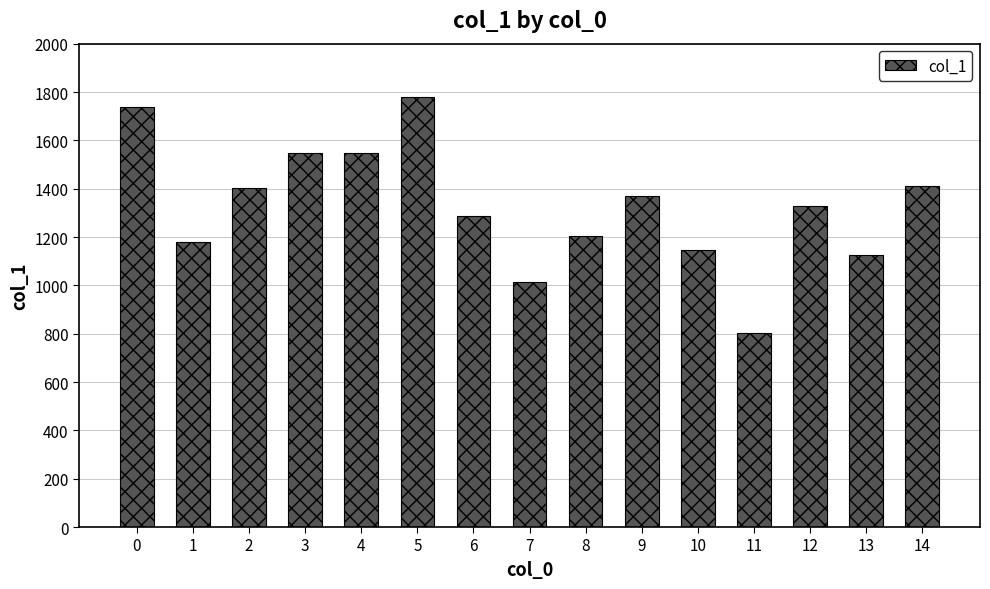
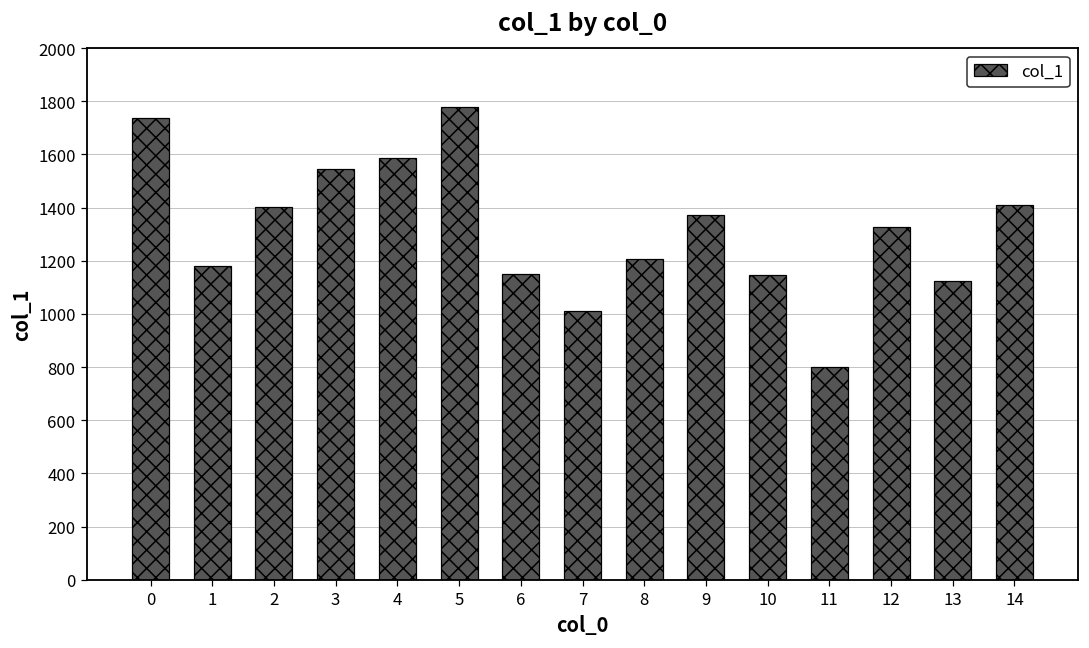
4: 1550 -> 1590
6: 1290 -> 1150
